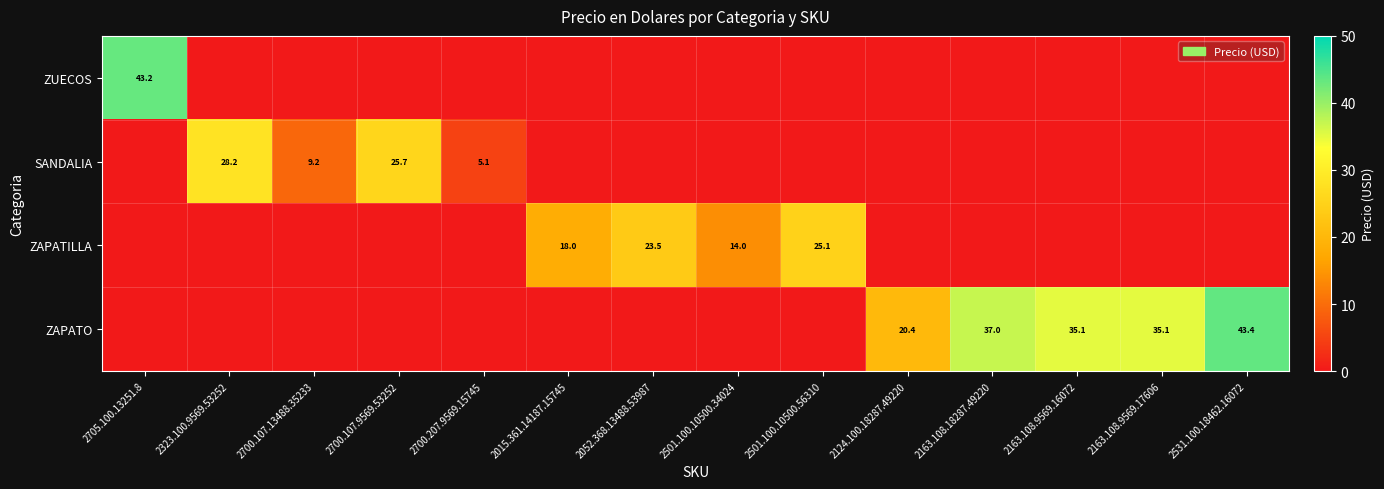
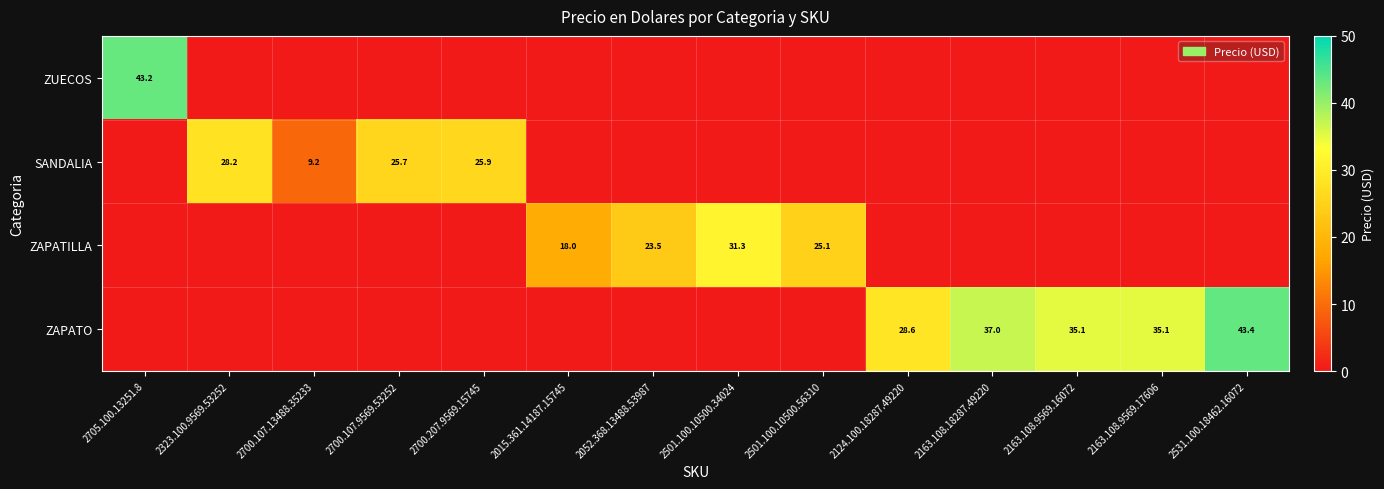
SANDALIA, 2700.207.9569.15745: 5.1 -> 25.9
ZAPATILLA, 2501.100.10500.34024: 14.0 -> 31.3
ZAPATO, 2124.100.18287.49220: 20.4 -> 28.6
